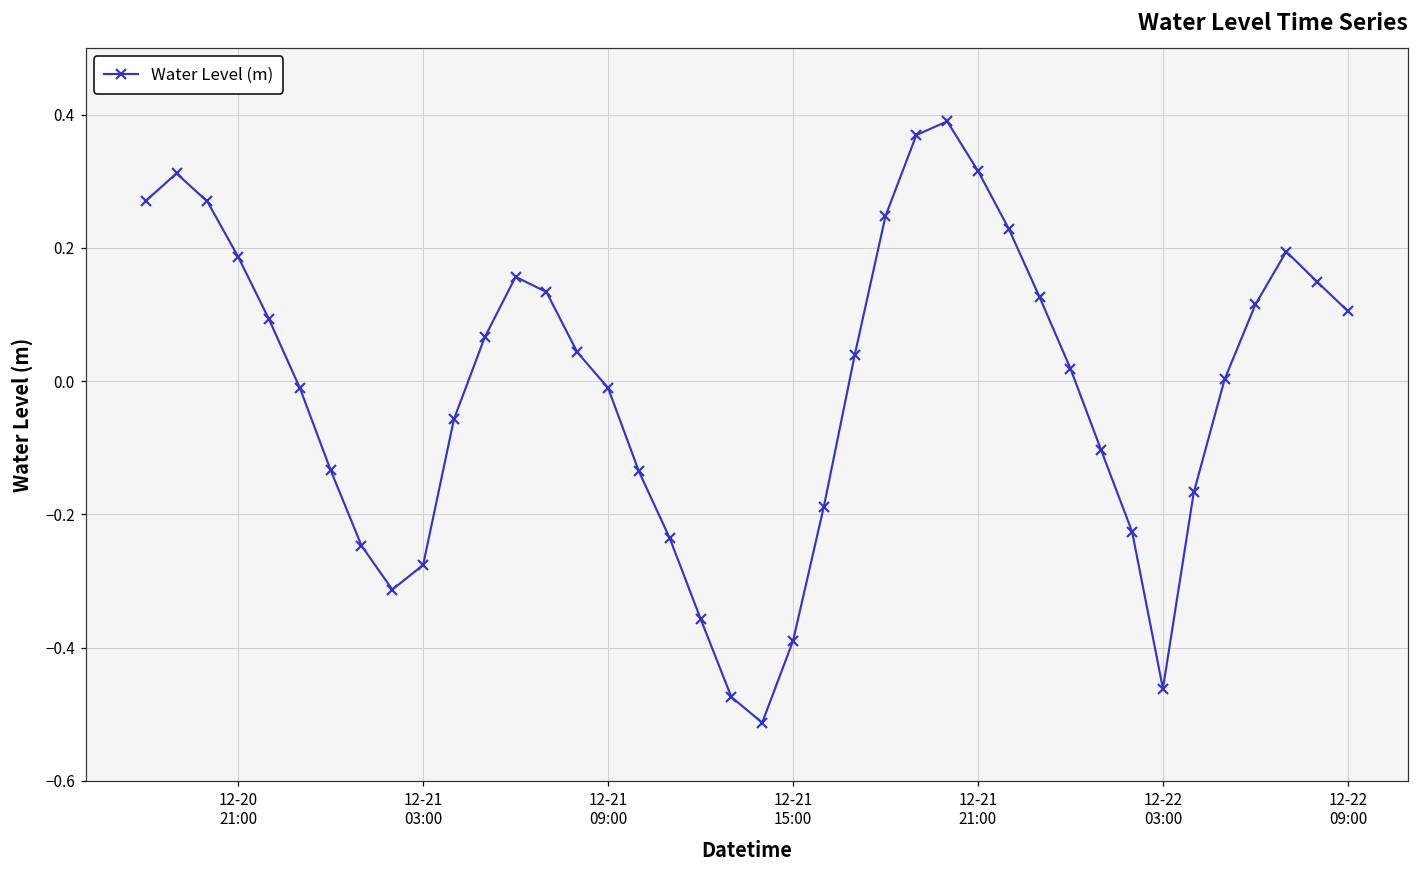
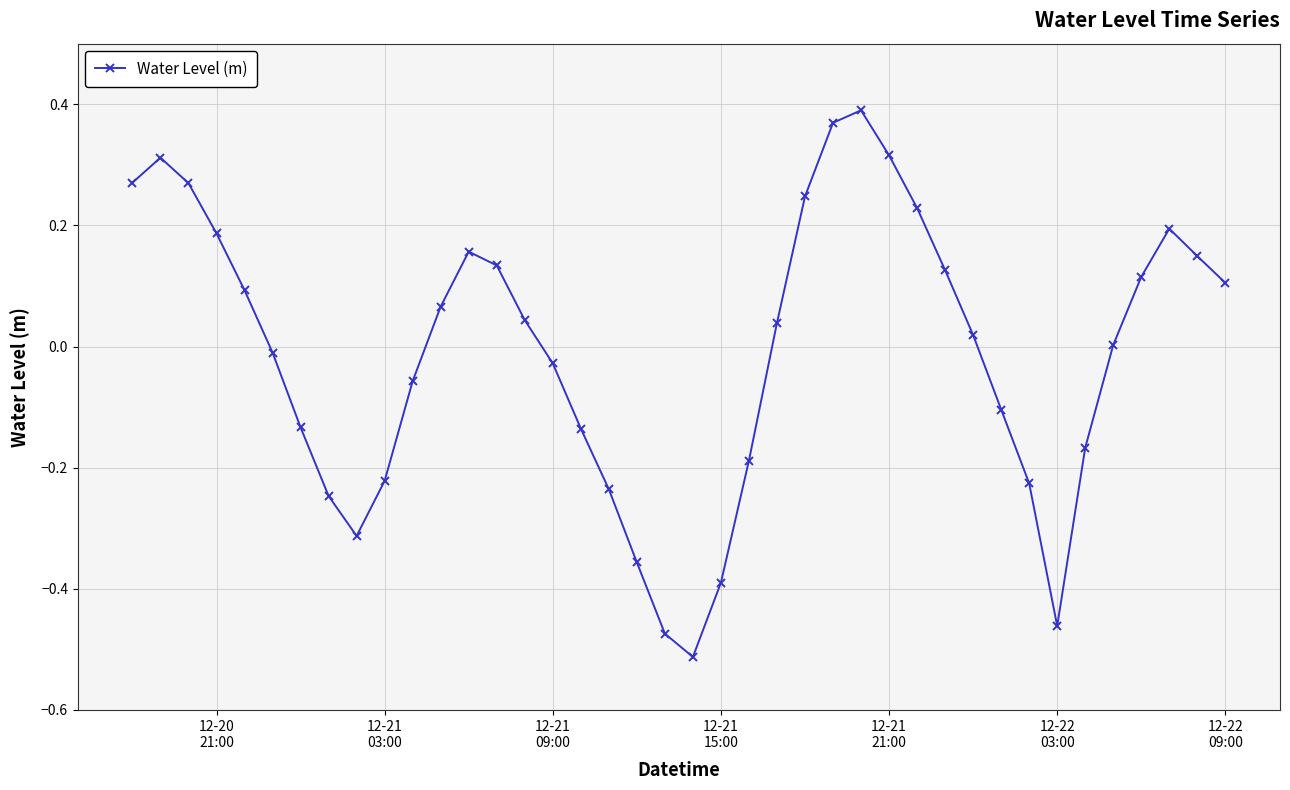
12-21 03:00: -0.28 -> -0.22
12-21 09:00: -0.01 -> -0.03
